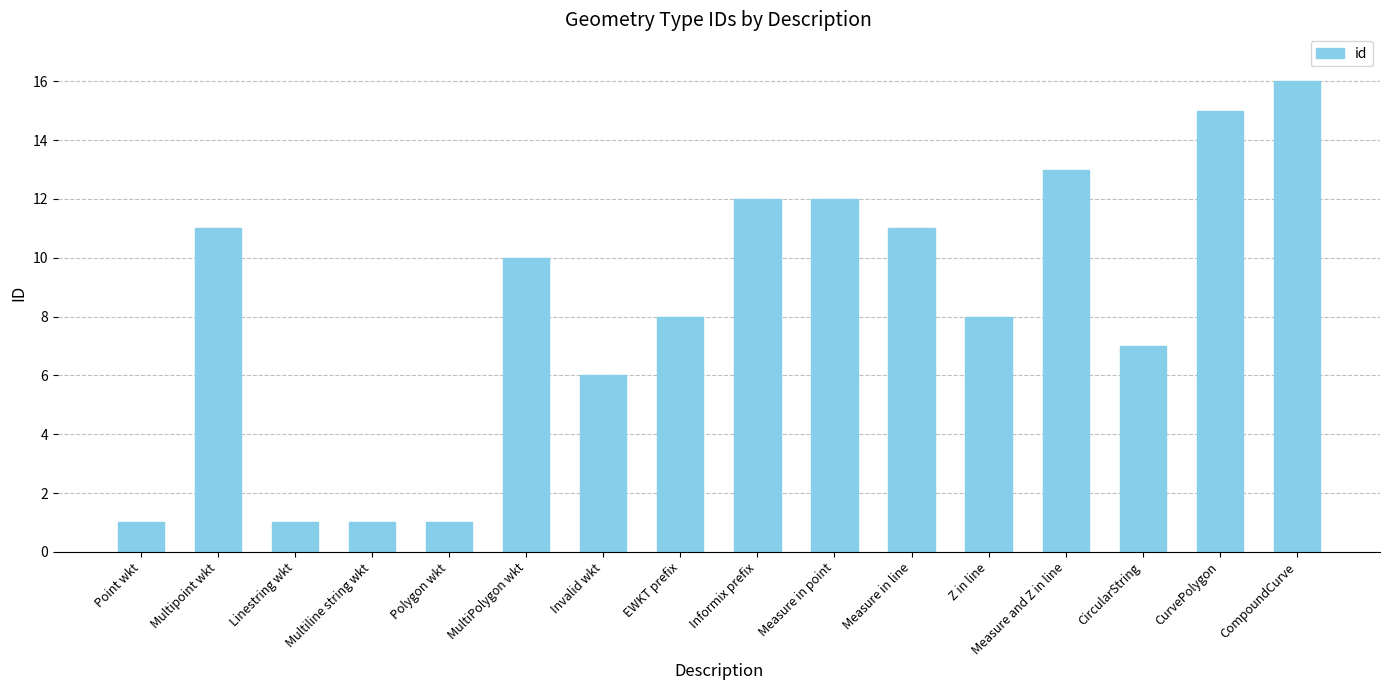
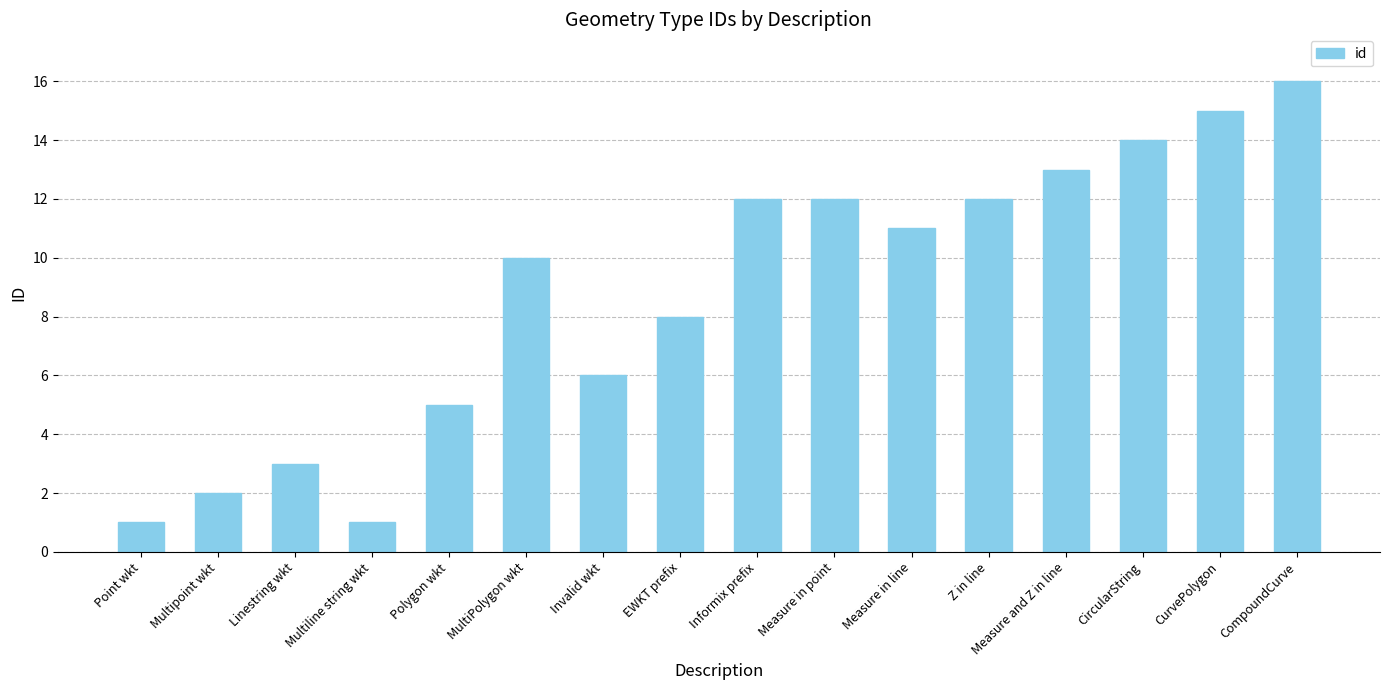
Multipoint wkt: 11 -> 2
Linestring wkt: 1 -> 3
Polygon wkt: 1 -> 5
Z in line: 8 -> 12
CircularString: 7 -> 14
